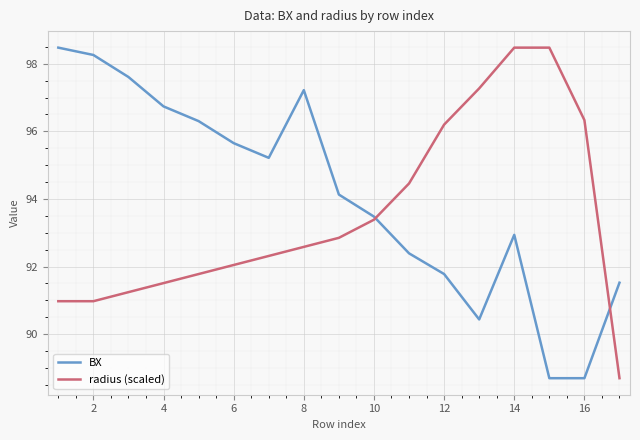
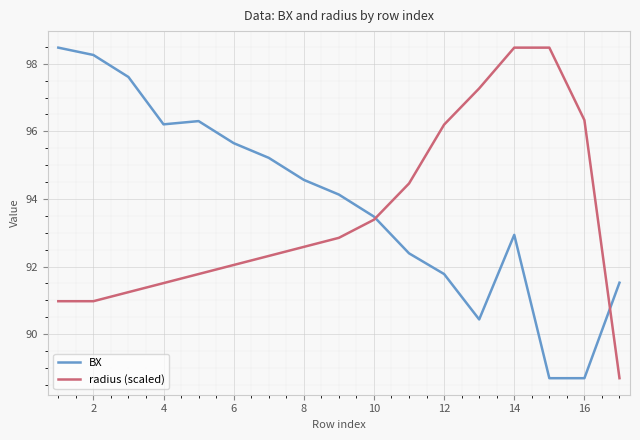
BX, 4: 96.7 -> 96.2
BX, 8: 97.2 -> 94.6
